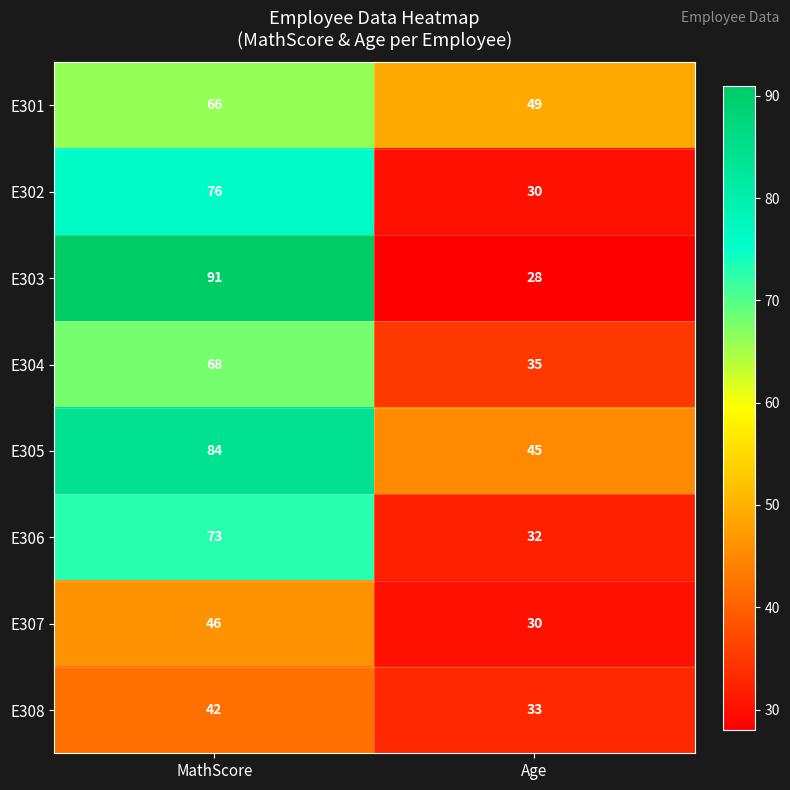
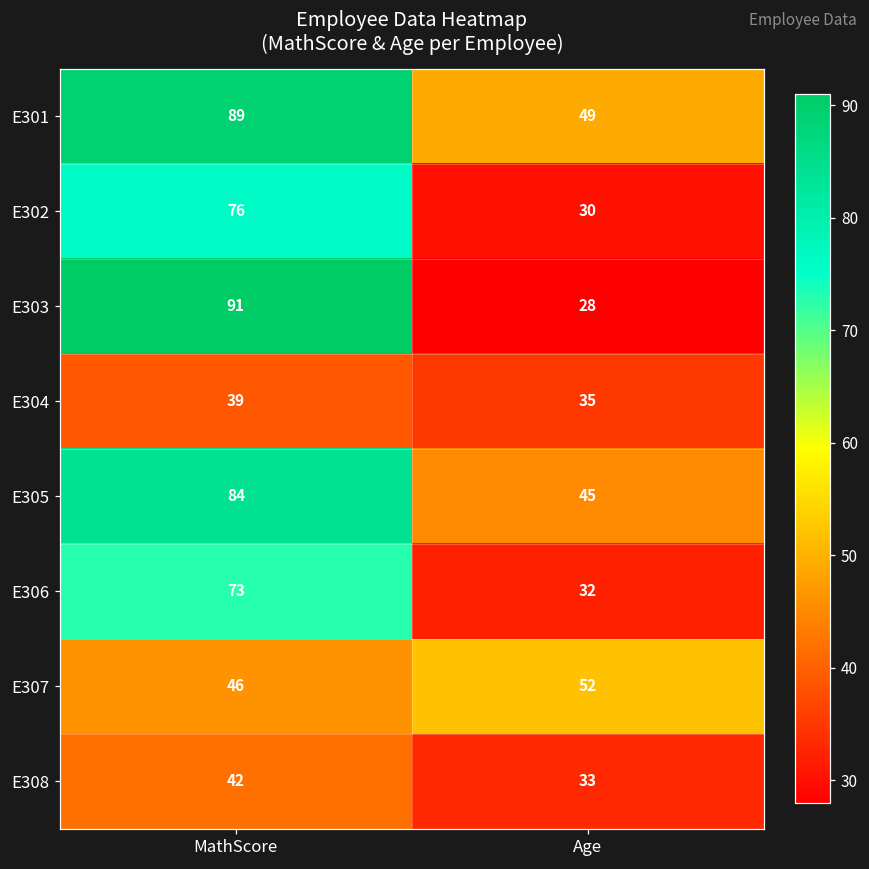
E301, MathScore: 66 -> 89
E304, MathScore: 68 -> 39
E307, Age: 30 -> 52
